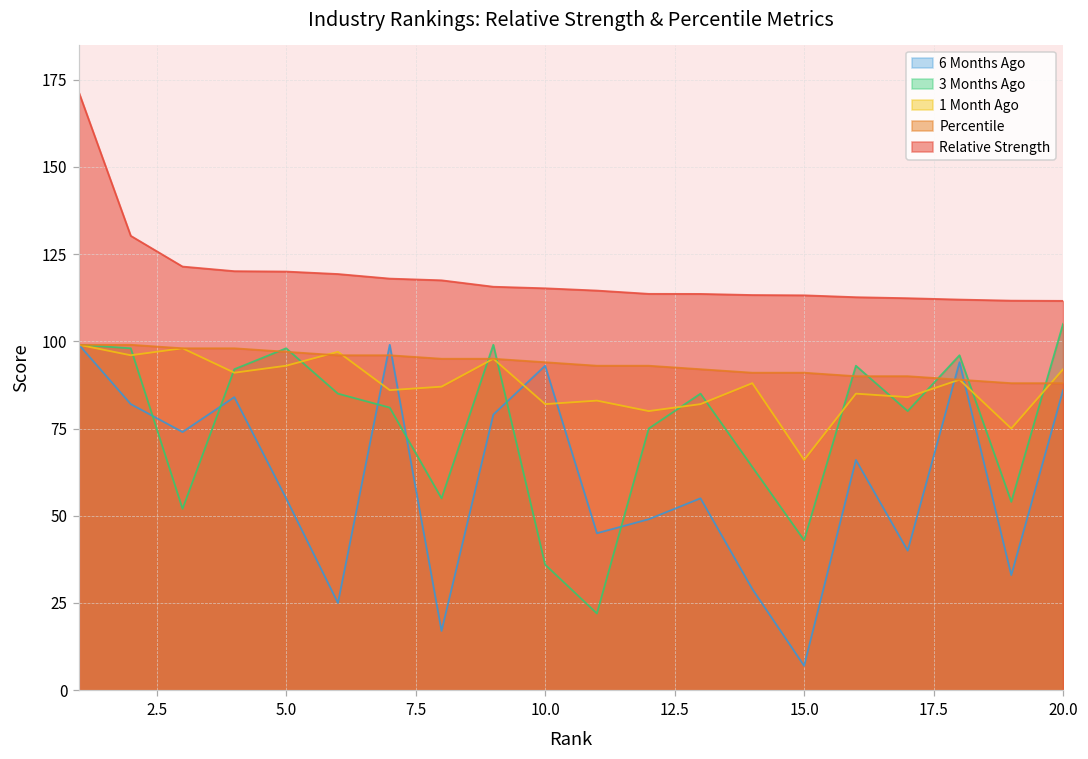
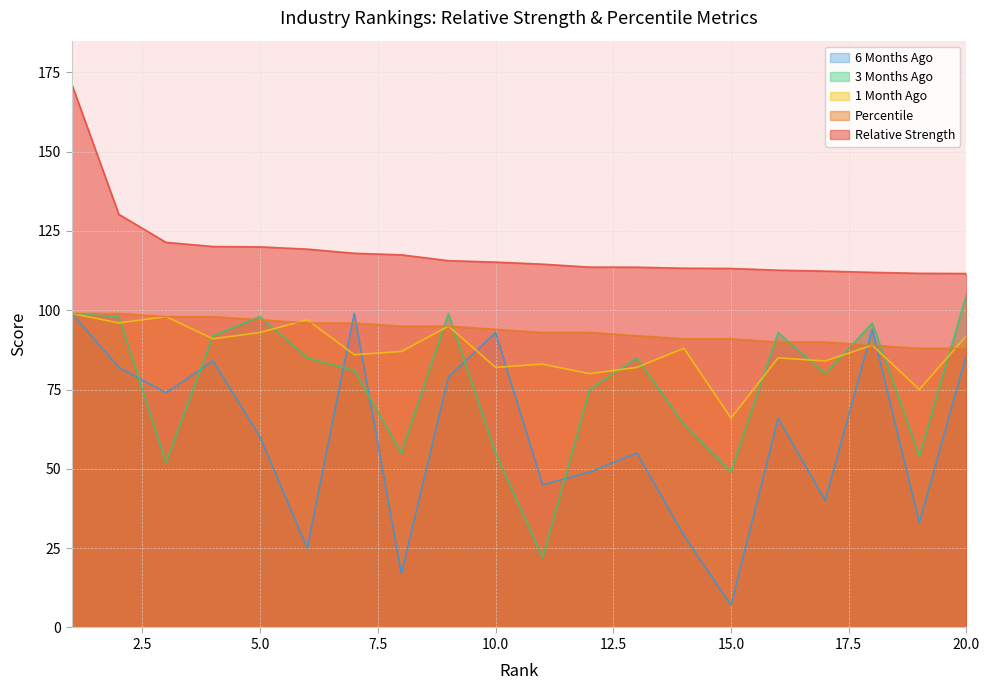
6 Months Ago, 5.0: 55 -> 60
3 Months Ago, 10.0: 36 -> 55
3 Months Ago, 15.0: 43 -> 49
